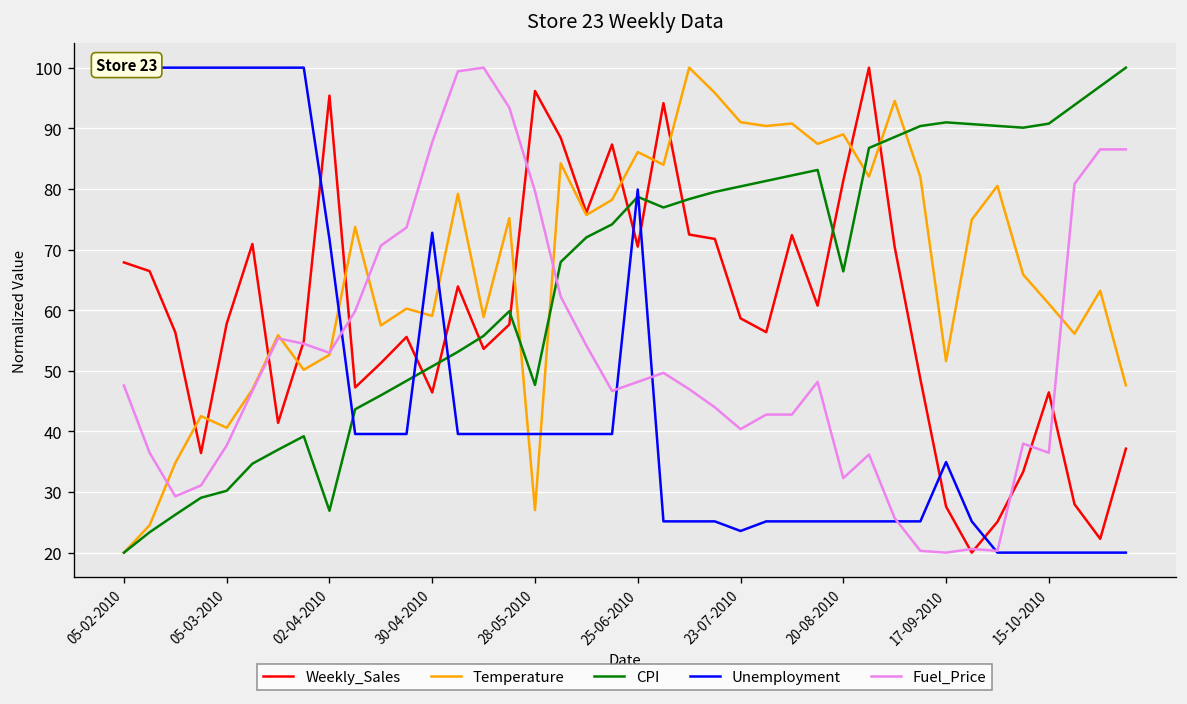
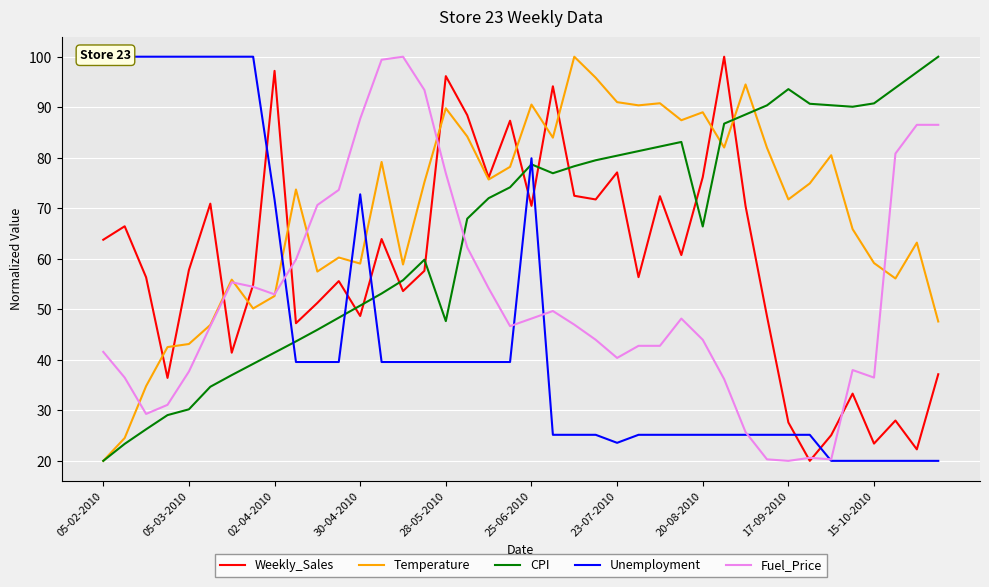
Weekly_Sales, 05-02-2010: 68 -> 64
Fuel_Price, 05-02-2010: 48 -> 42
Temperature, 05-03-2010: 41 -> 43
Weekly_Sales, 02-04-2010: 95 -> 97
CPI, 02-04-2010: 27 -> 41
Weekly_Sales, 30-04-2010: 46 -> 49
Temperature, 28-05-2010: 27 -> 90
Fuel_Price, 28-05-2010: 80 -> 77
Temperature, 25-06-2010: 86 -> 91
Weekly_Sales, 23-07-2010: 59 -> 77
Weekly_Sales, 20-08-2010: 81 -> 76
Fuel_Price, 20-08-2010: 32 -> 44
Temperature, 17-09-2010: 52 -> 72
CPI, 17-09-2010: 91 -> 94
Unemployment, 17-09-2010: 35 -> 25
Weekly_Sales, 15-10-2010: 46 -> 23
Temperature, 15-10-2010: 61 -> 59
